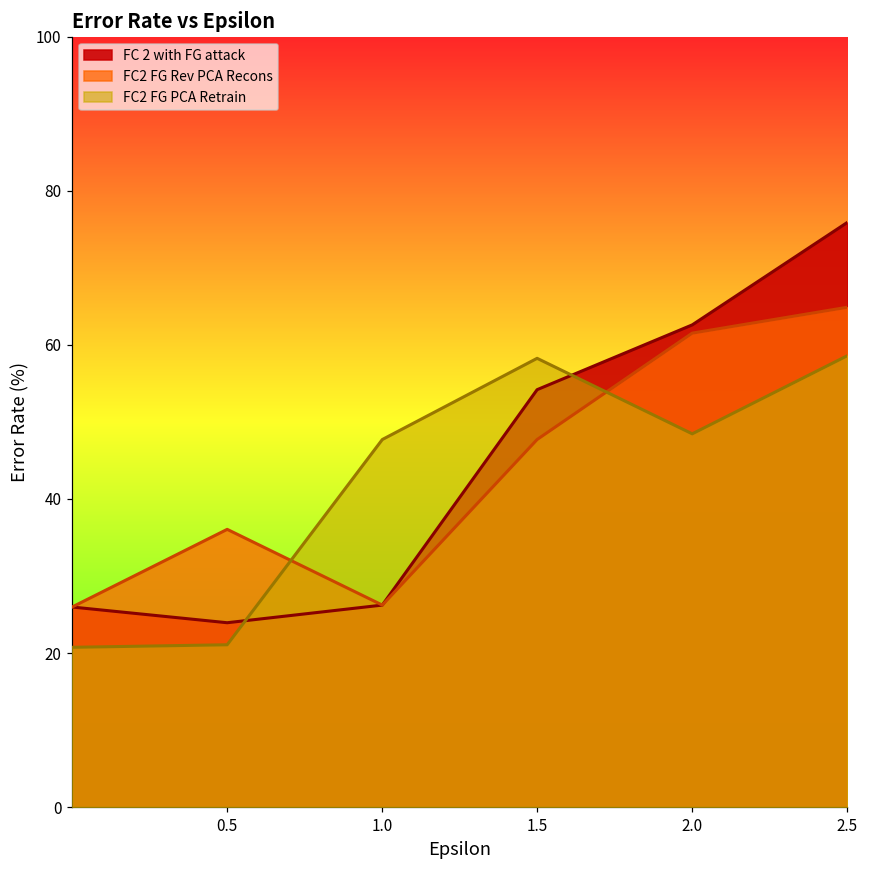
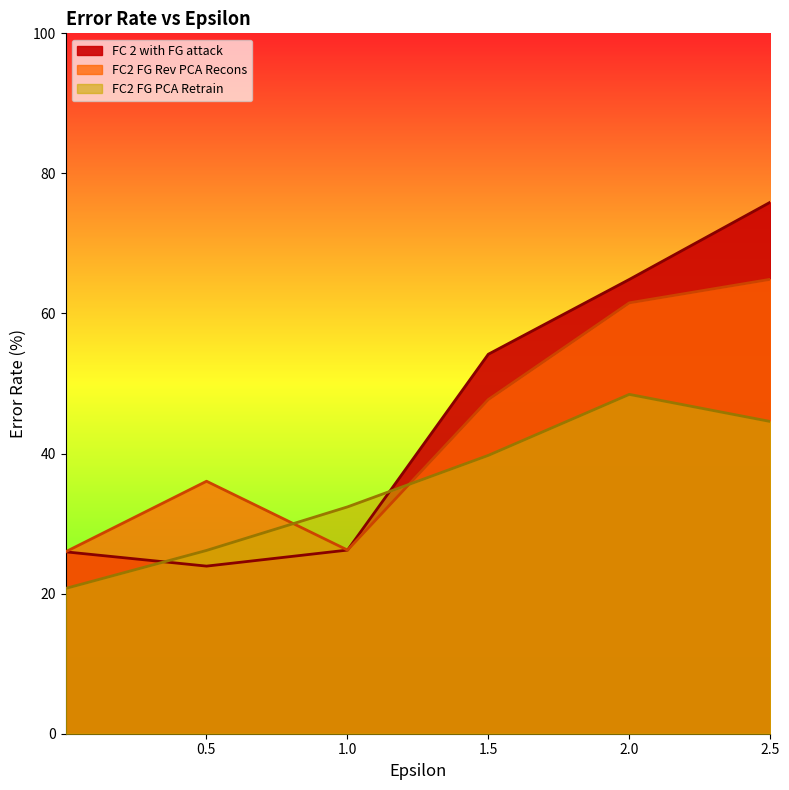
FC2 FG PCA Retrain, 0.5: 21 -> 26
FC2 FG PCA Retrain, 1.0: 48 -> 32
FC2 FG PCA Retrain, 1.5: 58 -> 40
FC 2 with FG attack, 2.0: 63 -> 65
FC2 FG PCA Retrain, 2.5: 59 -> 45
